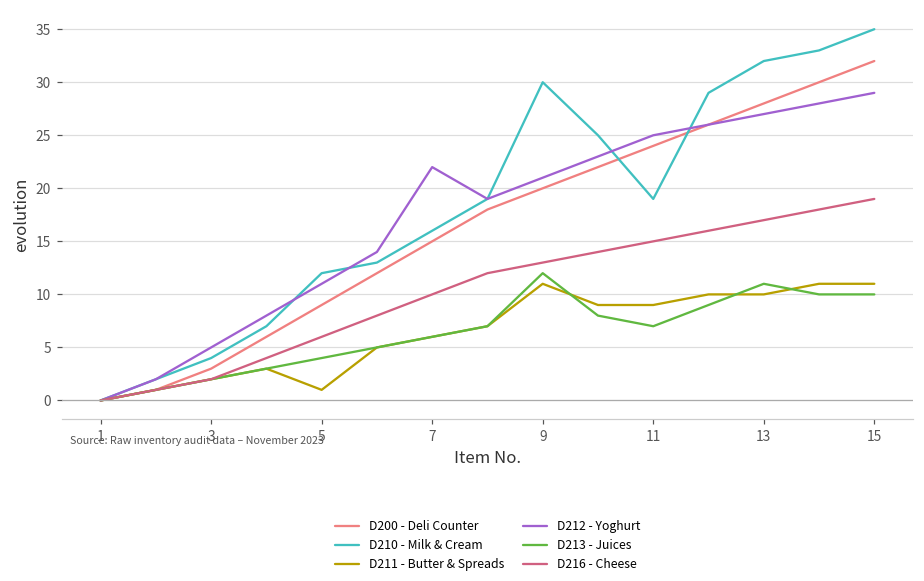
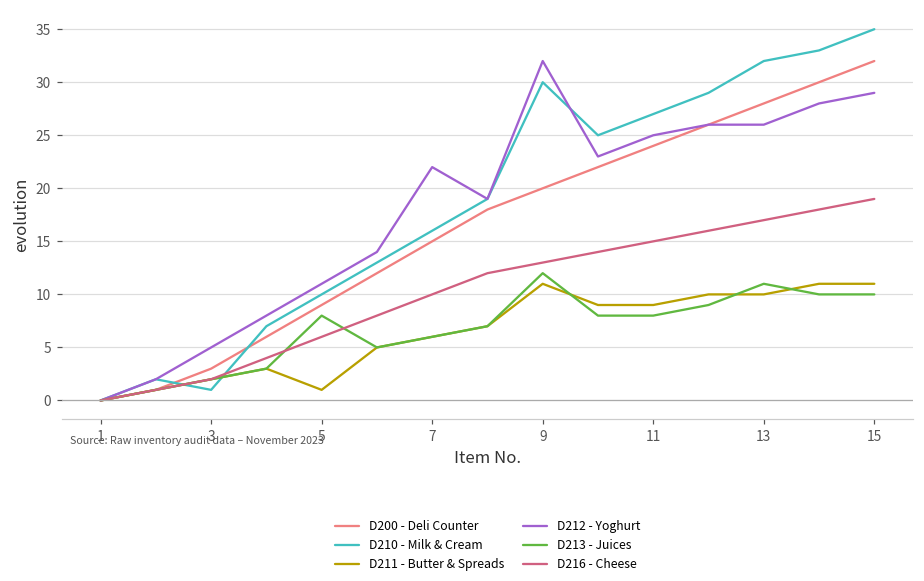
D210 - Milk & Cream, 3: 4 -> 1
D210 - Milk & Cream, 5: 12 -> 10
D213 - Juices, 5: 4 -> 8
D212 - Yoghurt, 9: 21 -> 32
D210 - Milk & Cream, 11: 19 -> 27
D213 - Juices, 11: 7 -> 8
D212 - Yoghurt, 13: 27 -> 26
